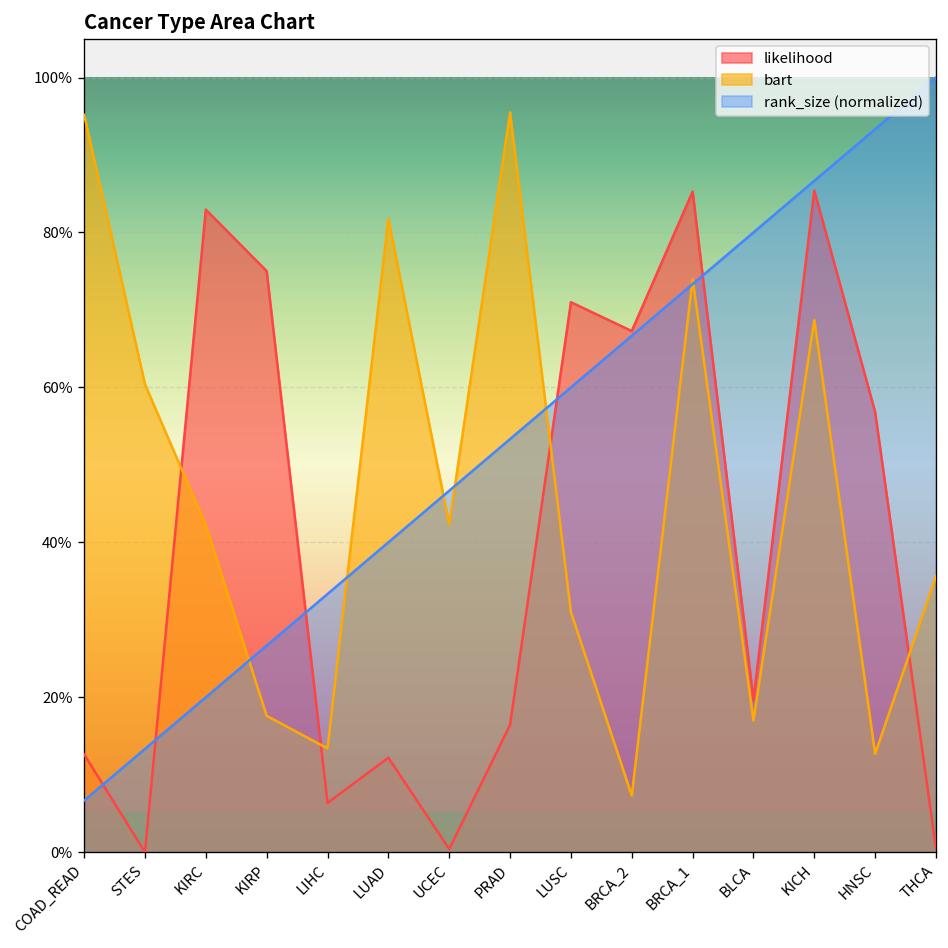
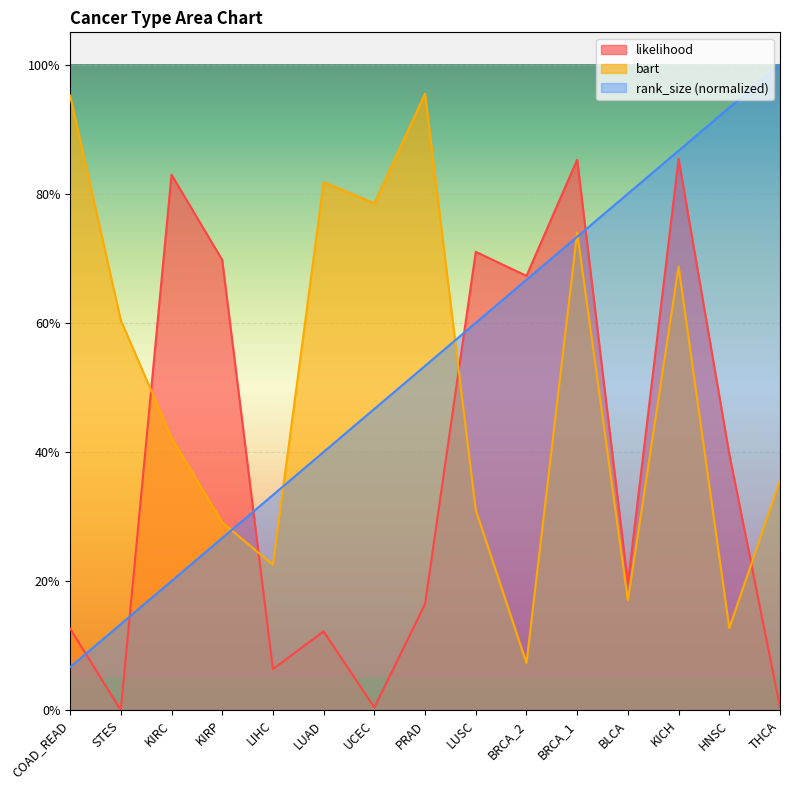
likelihood, KIRP: 75% -> 70%
bart, KIRP: 18% -> 29%
bart, LIHC: 13% -> 23%
bart, UCEC: 42% -> 79%
likelihood, HNSC: 57% -> 40%
